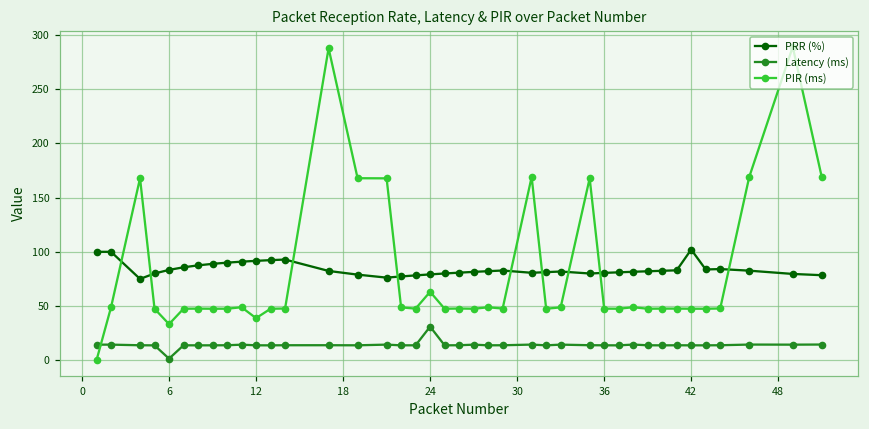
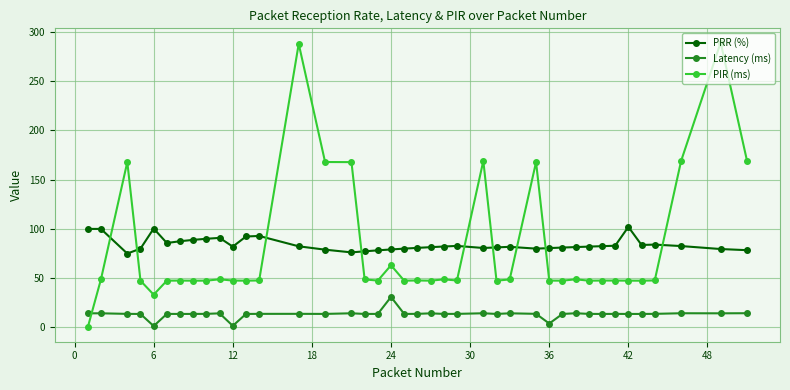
PRR (%), 6: 80 -> 100
PRR (%), 12: 90 -> 80
Latency (ms), 12: 10 -> 0
PIR (ms), 12: 40 -> 50
Latency (ms), 36: 10 -> 0
